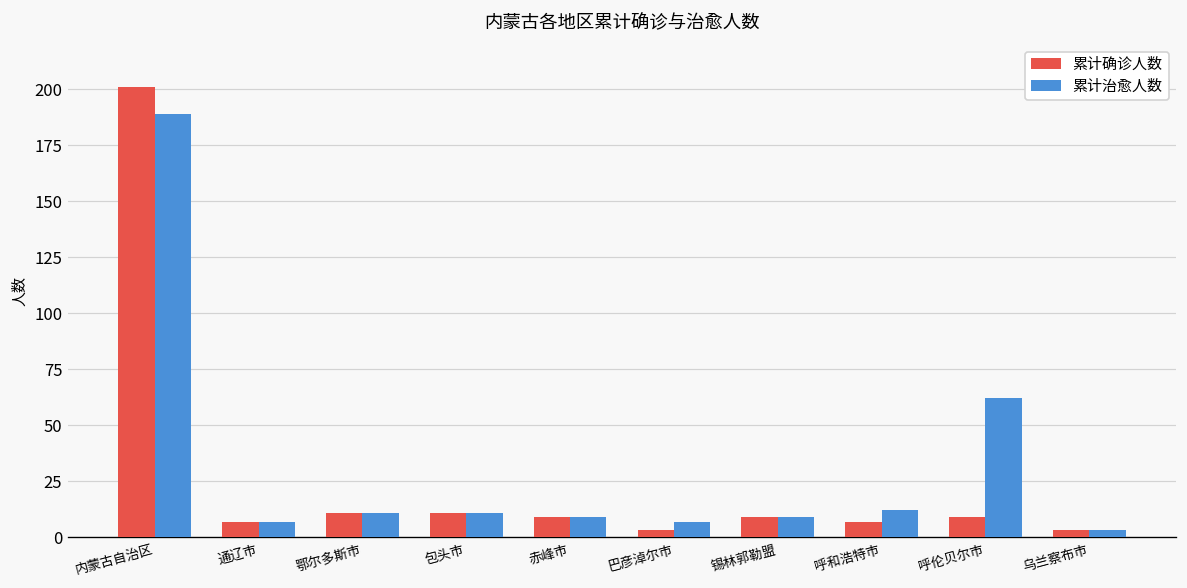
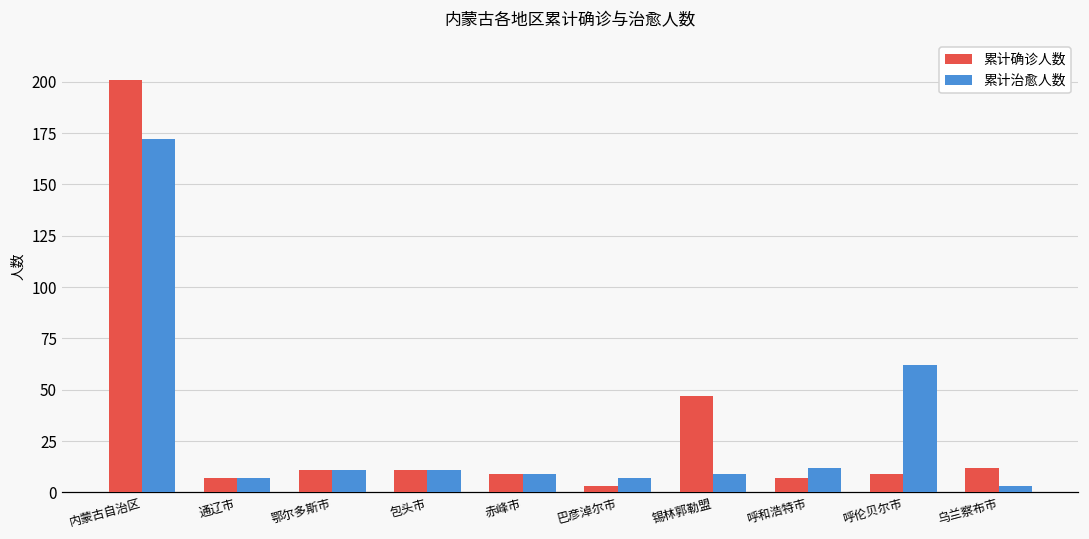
累计治愈人数, 内蒙古自治区: 189 -> 172
累计确诊人数, 锡林郭勒盟: 9 -> 47
累计确诊人数, 乌兰察布市: 3 -> 12
